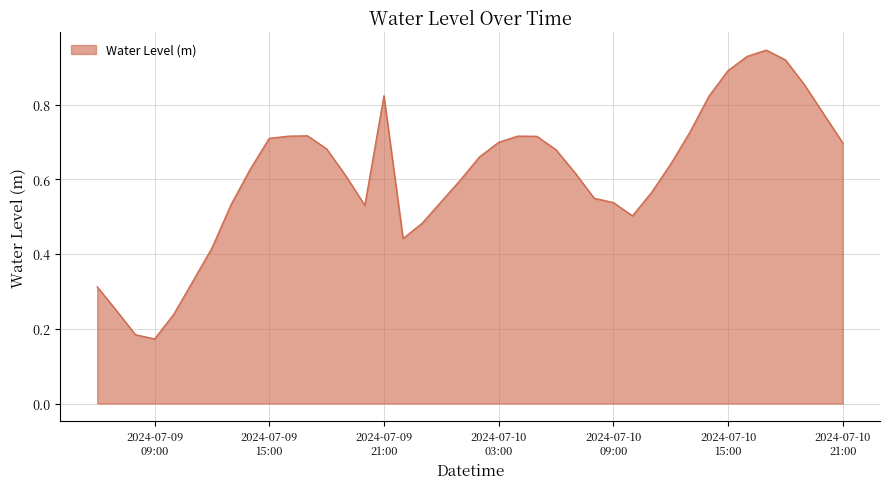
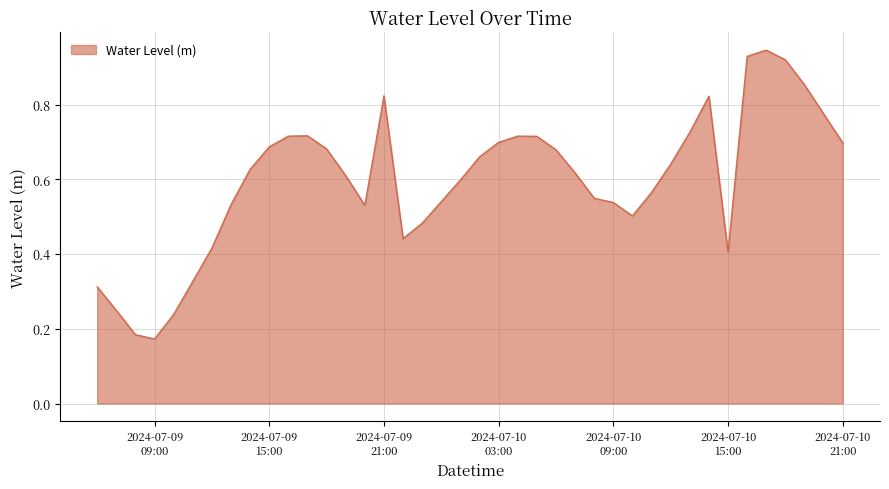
2024-07-09 15:00: 0.71 -> 0.69
2024-07-10 15:00: 0.89 -> 0.41
